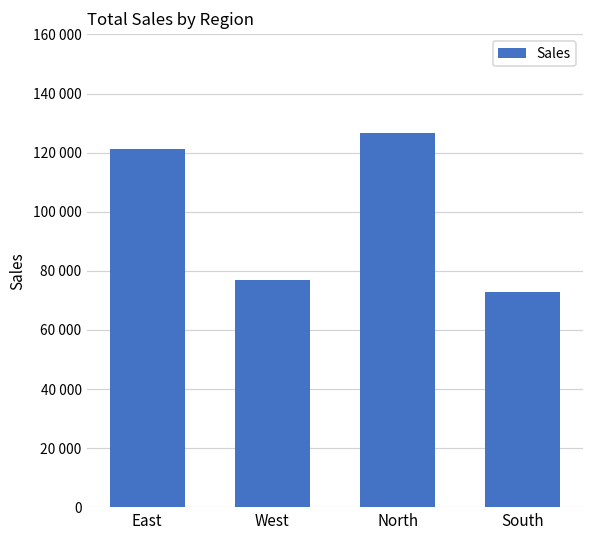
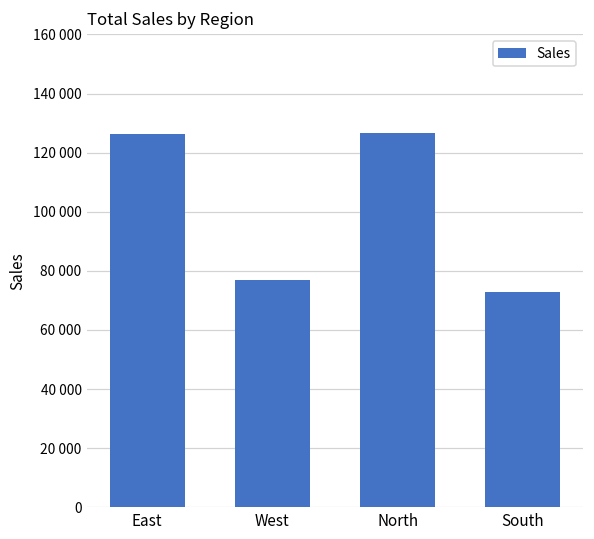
East: 121000 -> 126000
